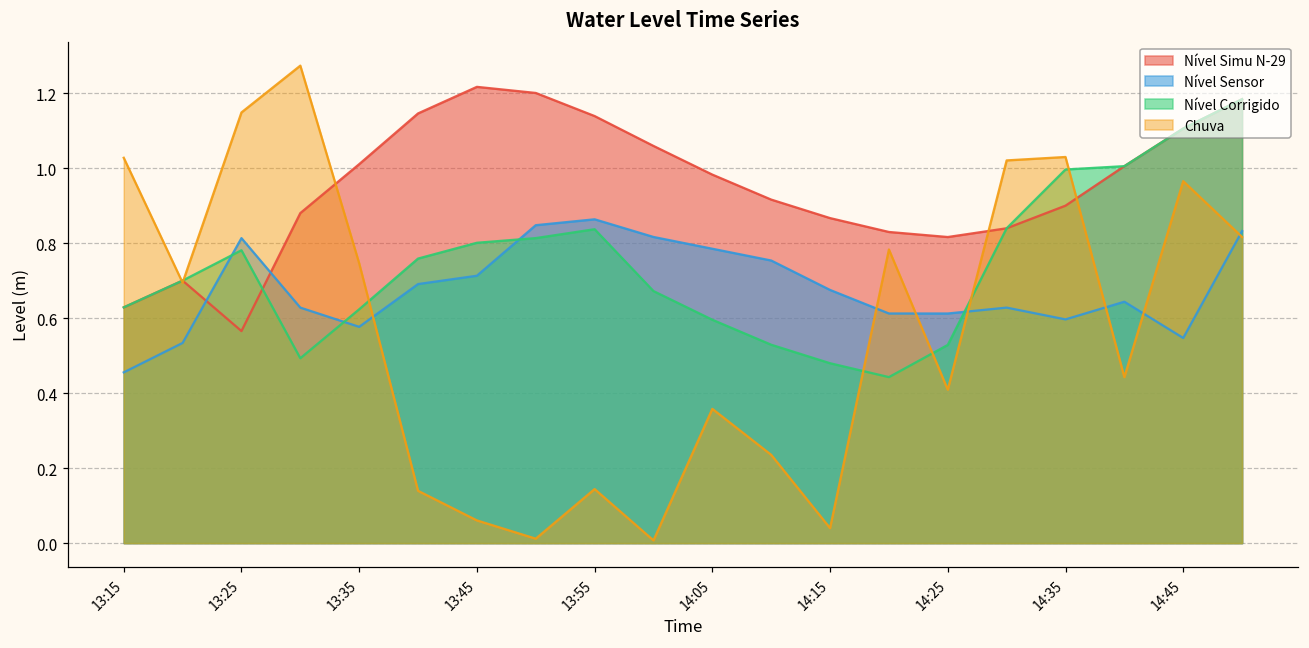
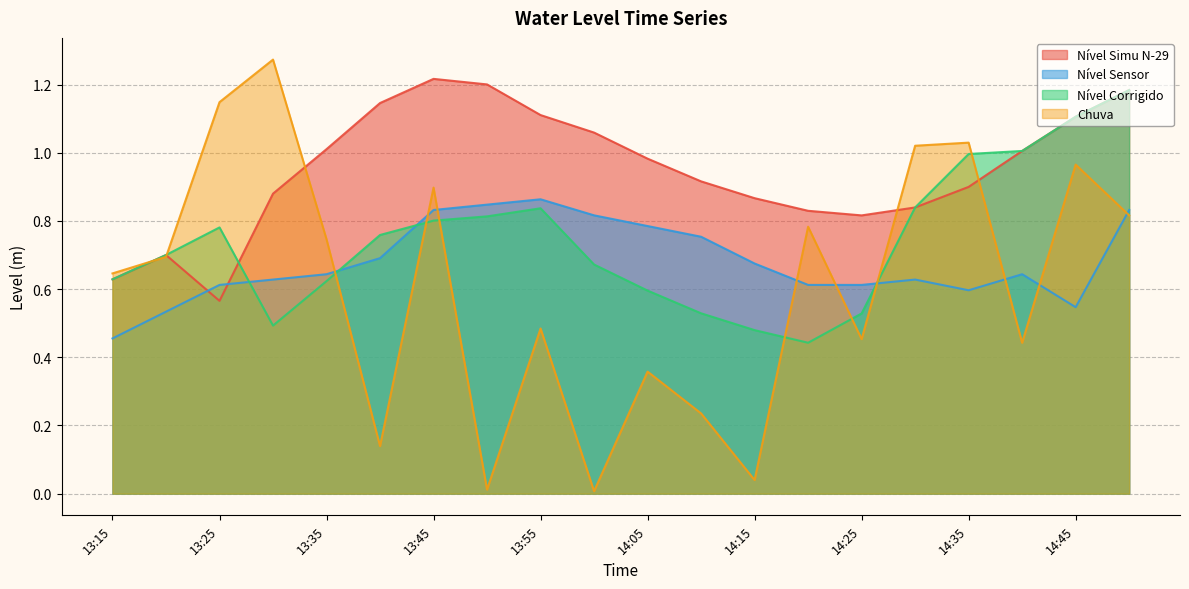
Chuva, 13:15: 1.03 -> 0.65
Nível Sensor, 13:25: 0.81 -> 0.61
Nível Sensor, 13:35: 0.58 -> 0.64
Nível Sensor, 13:45: 0.71 -> 0.83
Chuva, 13:45: 0.06 -> 0.90
Nível Simu N-29, 13:55: 1.14 -> 1.11
Chuva, 13:55: 0.14 -> 0.48
Chuva, 14:25: 0.41 -> 0.45
